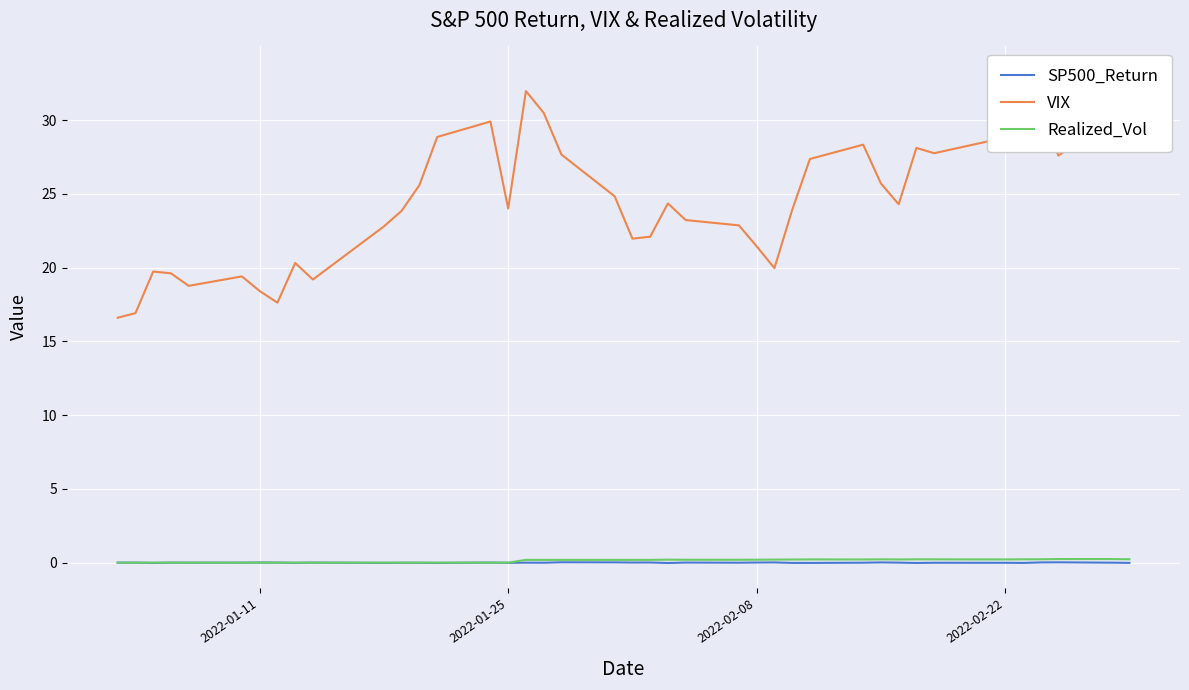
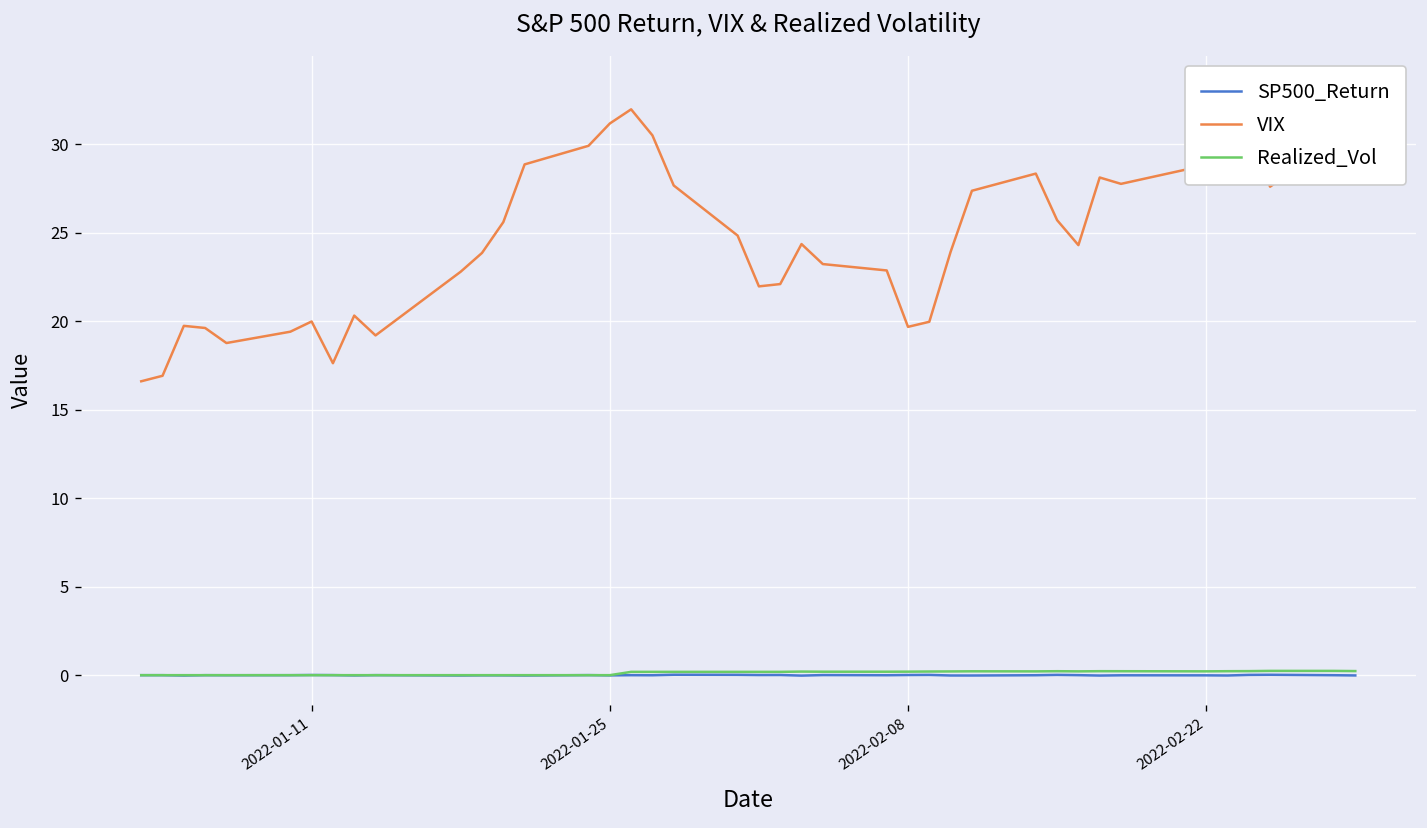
VIX, 2022-01-11: 18.4 -> 20.0
VIX, 2022-01-25: 24.0 -> 31.2
VIX, 2022-02-08: 21.4 -> 19.7
